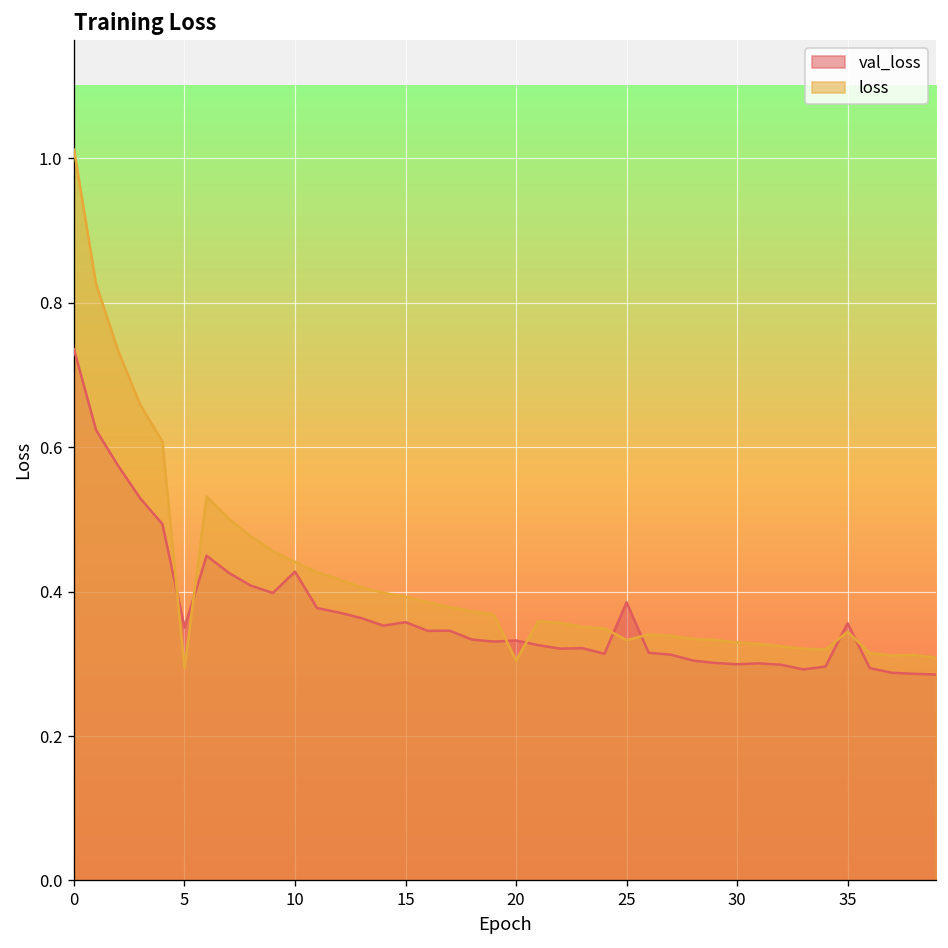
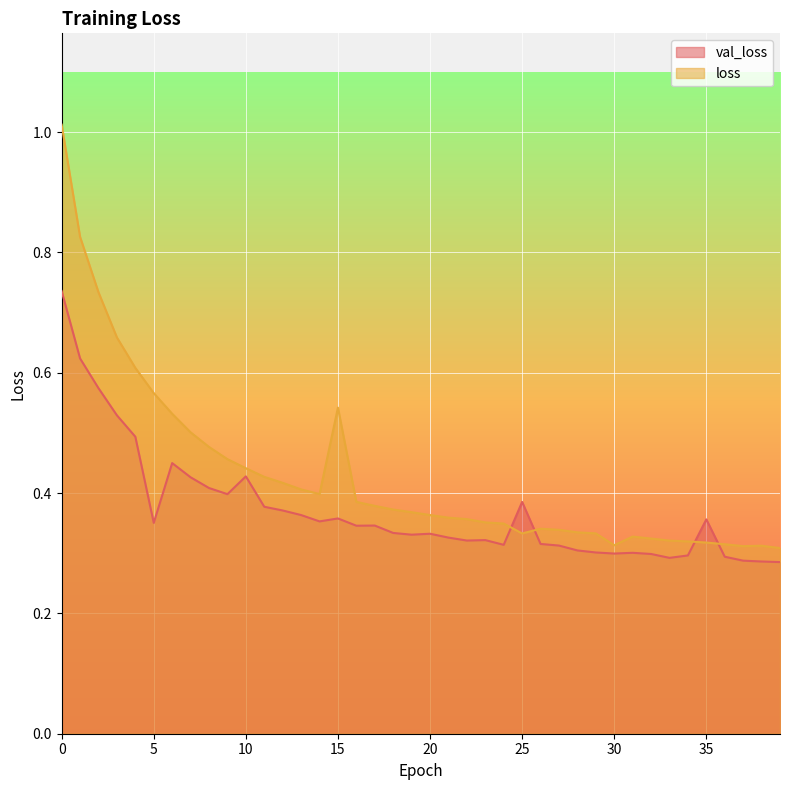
loss, 5: 0.29 -> 0.57
loss, 15: 0.39 -> 0.54
loss, 20: 0.30 -> 0.36
loss, 30: 0.33 -> 0.31
loss, 35: 0.34 -> 0.32
